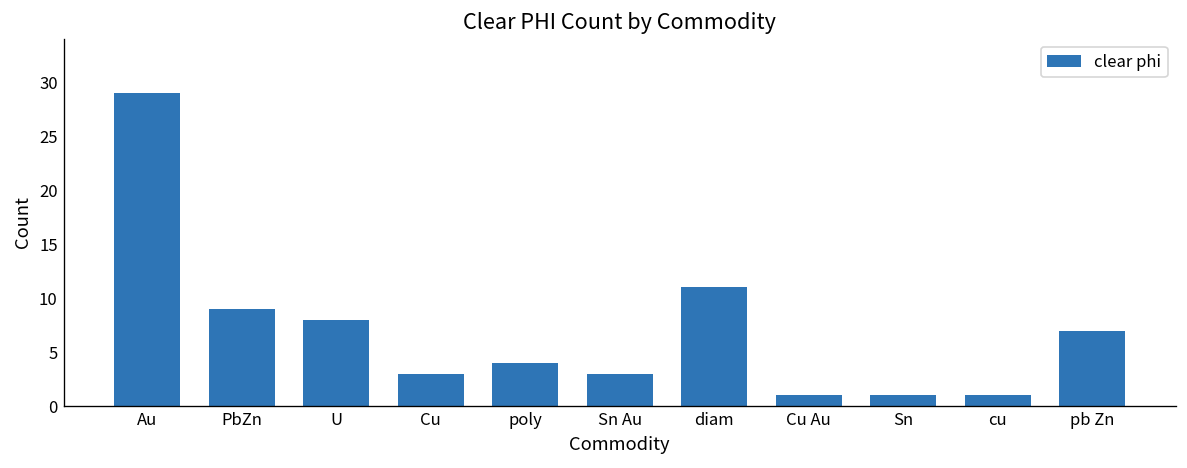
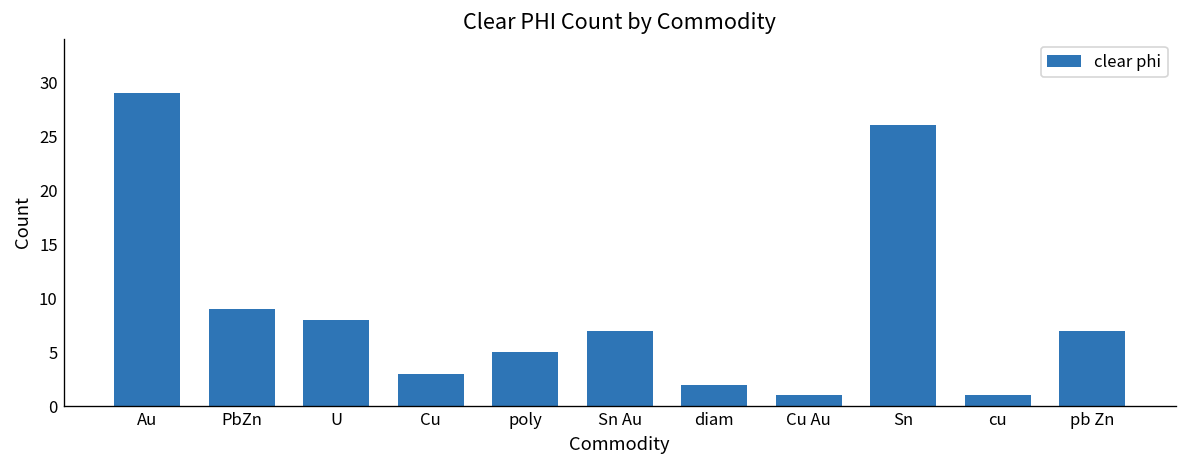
poly: 4 -> 5
Sn Au: 3 -> 7
diam: 11 -> 2
Sn: 1 -> 26
